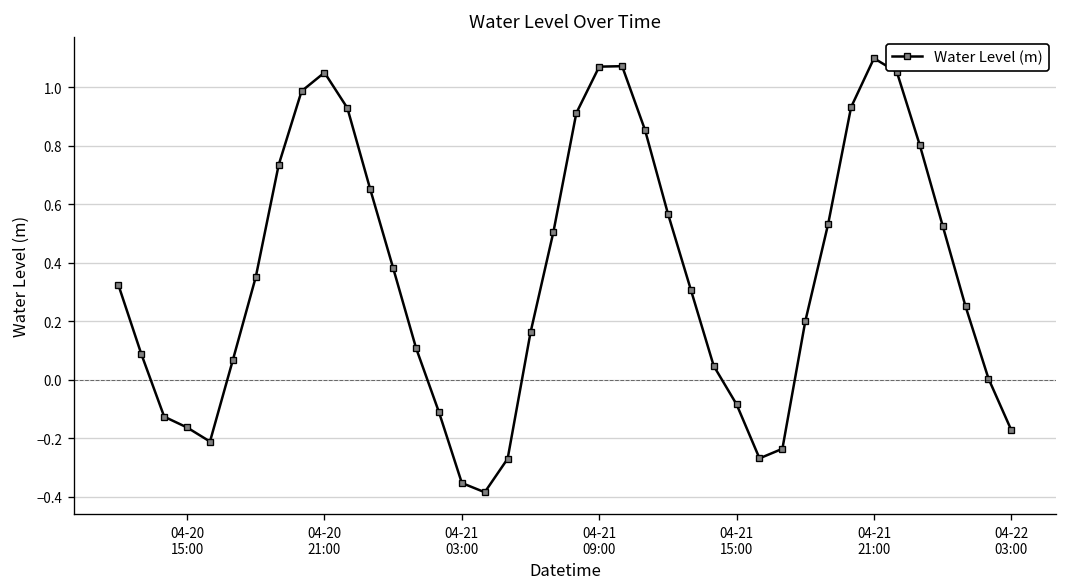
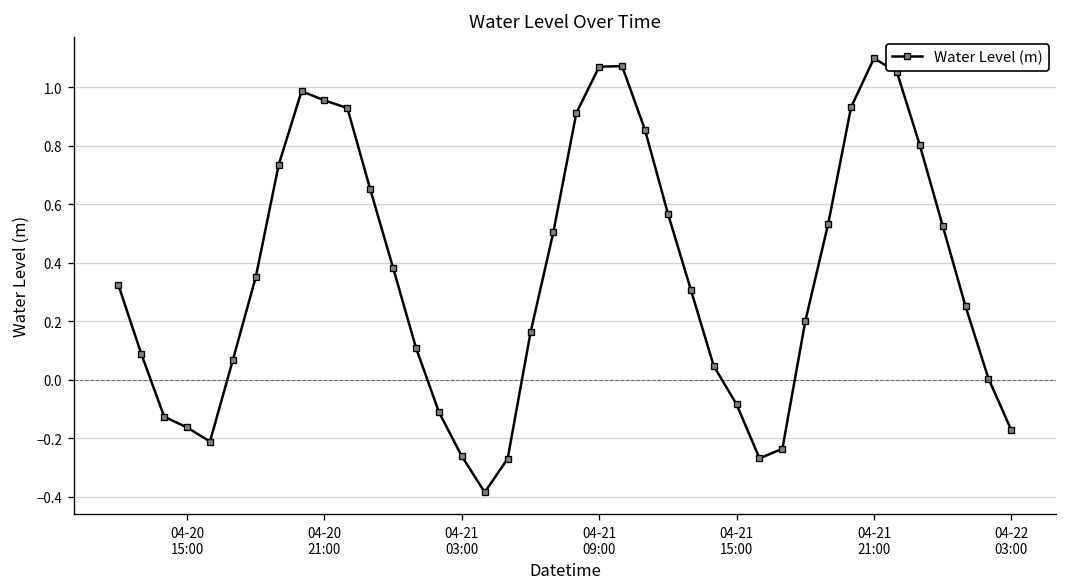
04-20 21:00: 1.05 -> 0.96
04-21 03:00: -0.35 -> -0.26
